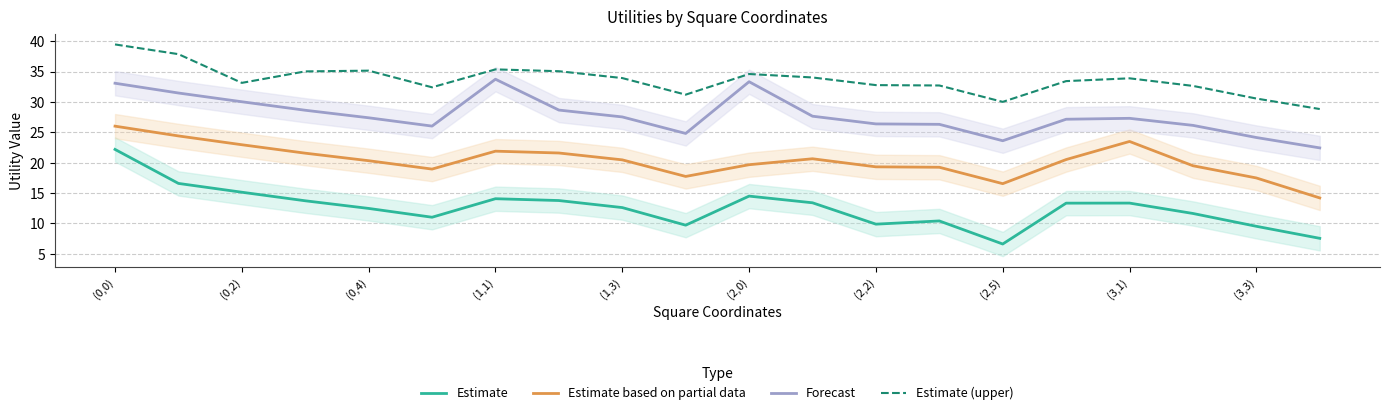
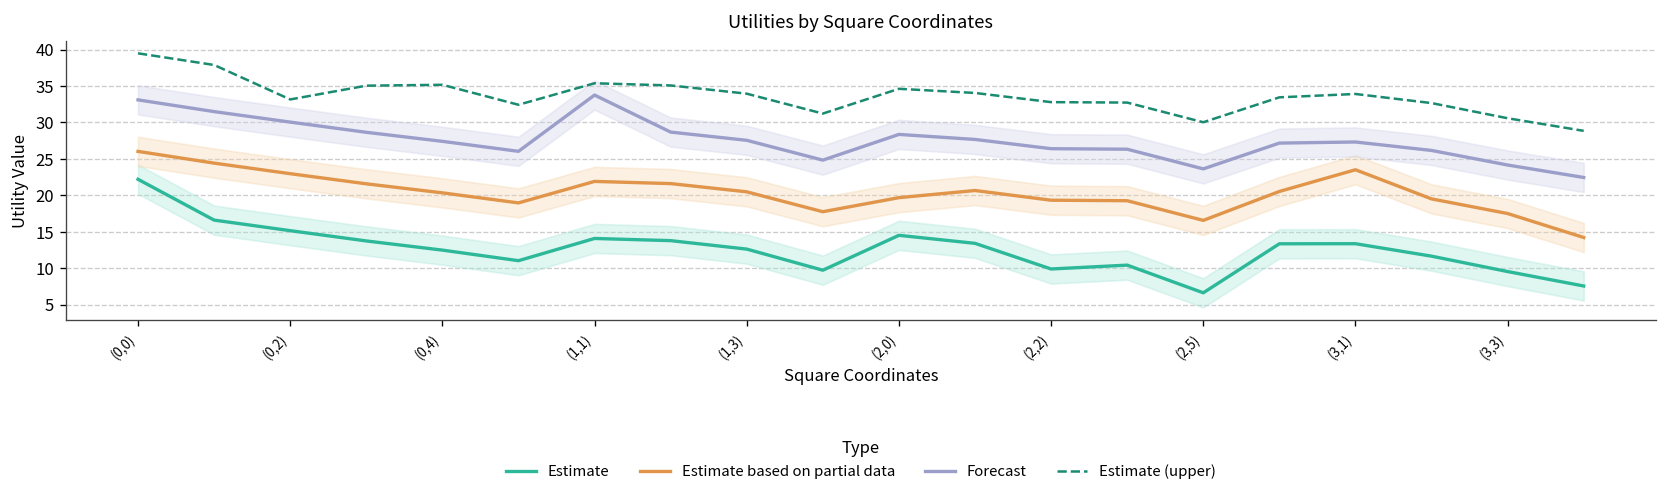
Forecast, (2,0): 33 -> 28
